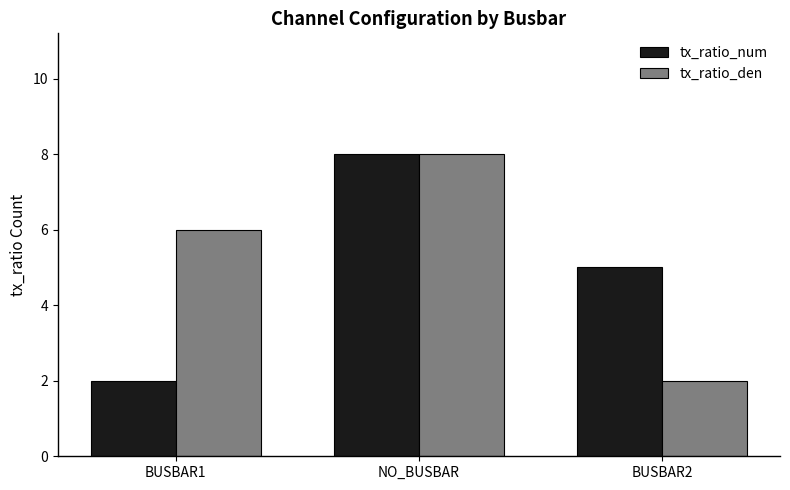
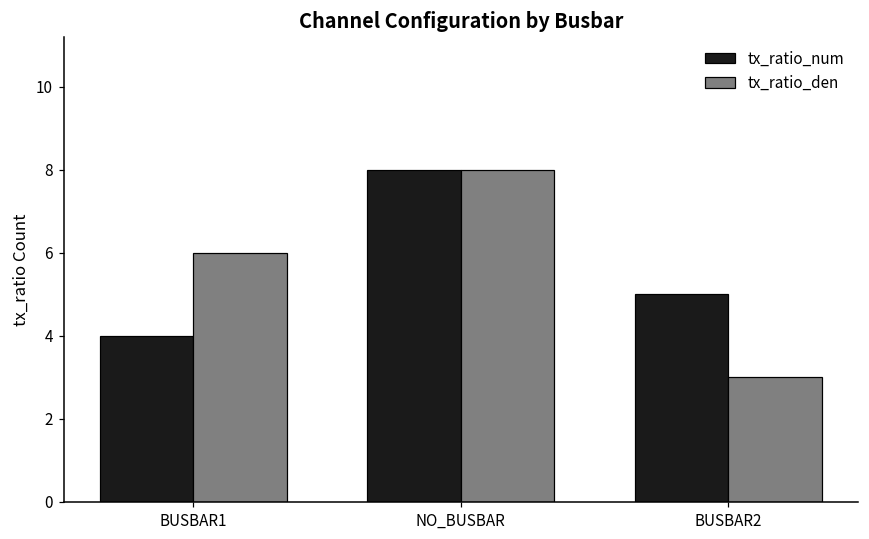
tx_ratio_num, BUSBAR1: 2 -> 4
tx_ratio_den, BUSBAR2: 2 -> 3
